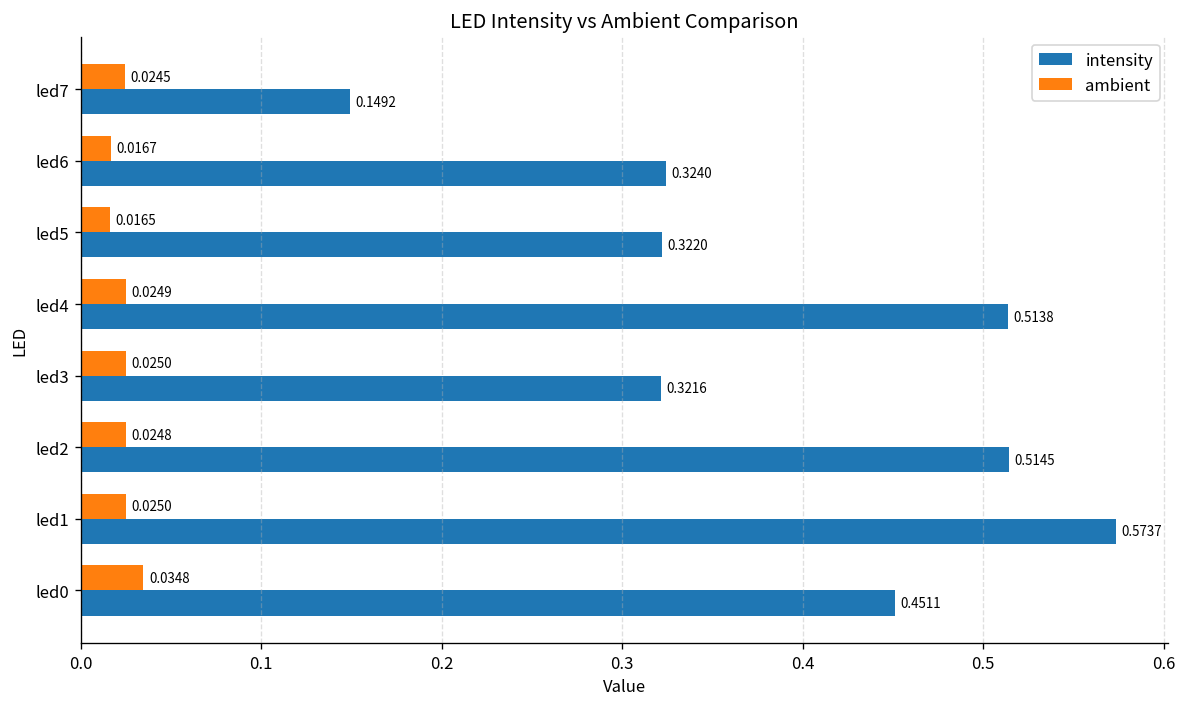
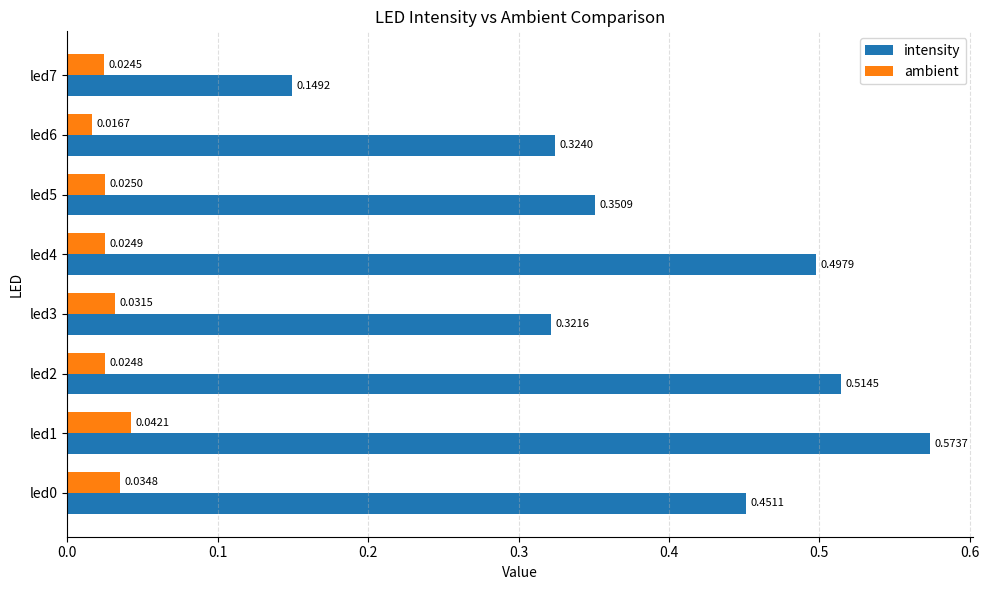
ambient, led5: 0.0165 -> 0.0250
intensity, led5: 0.3220 -> 0.3509
intensity, led4: 0.5138 -> 0.4979
ambient, led3: 0.0250 -> 0.0315
ambient, led1: 0.0250 -> 0.0421
